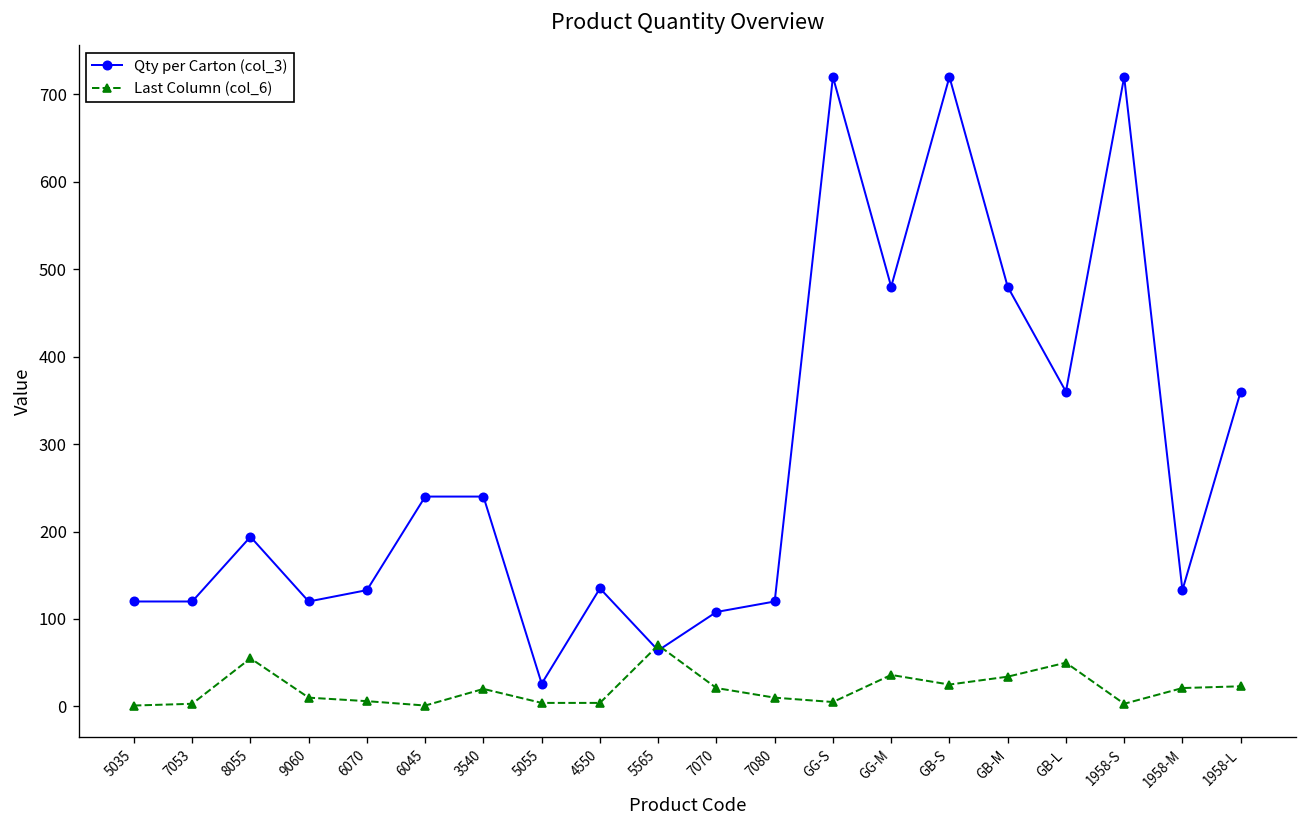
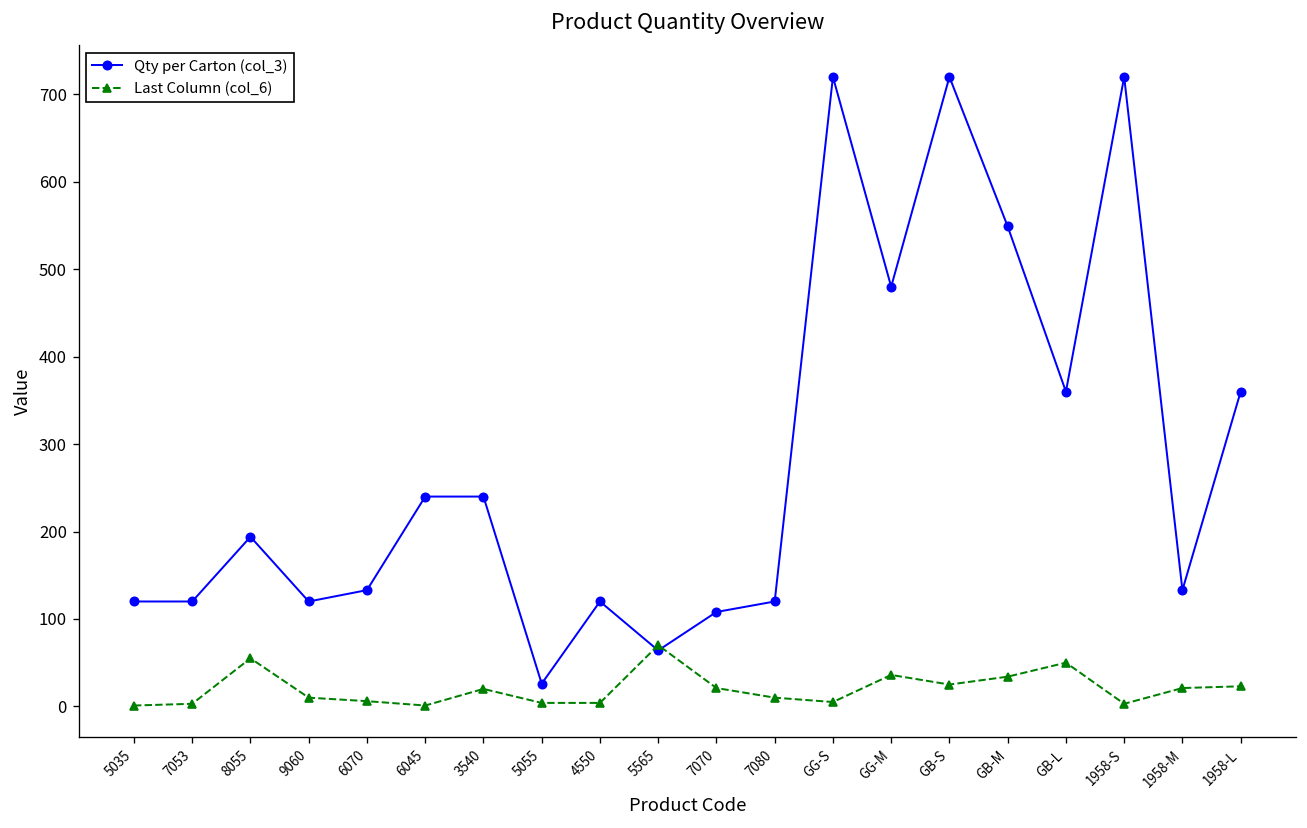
Qty per Carton (col_3), 4550: 140 -> 120
Qty per Carton (col_3), GB-M: 480 -> 550
